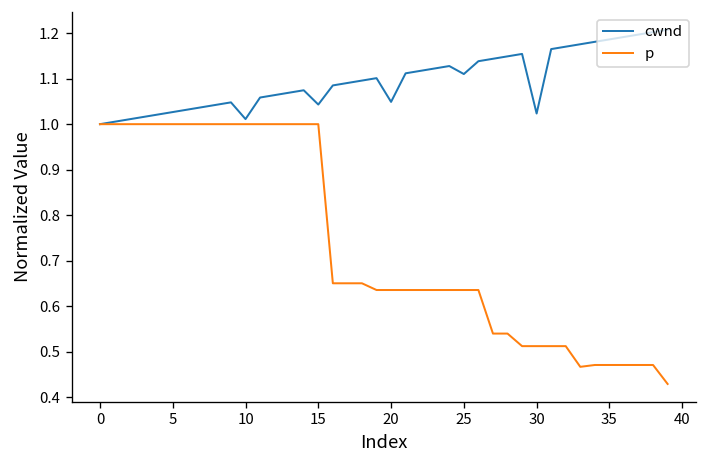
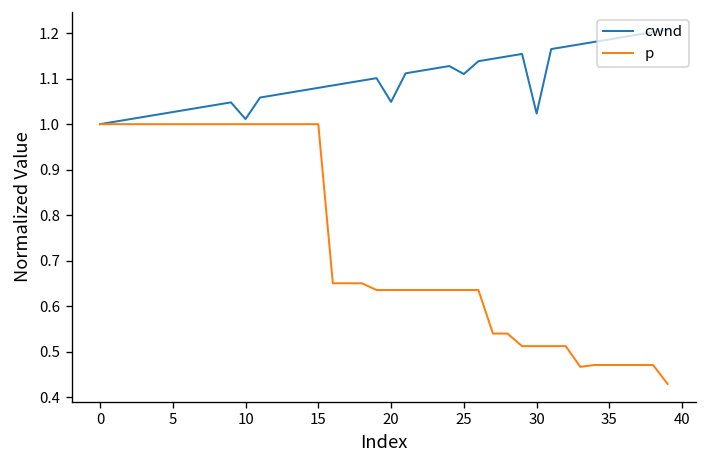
cwnd, 15: 1.04 -> 1.08
